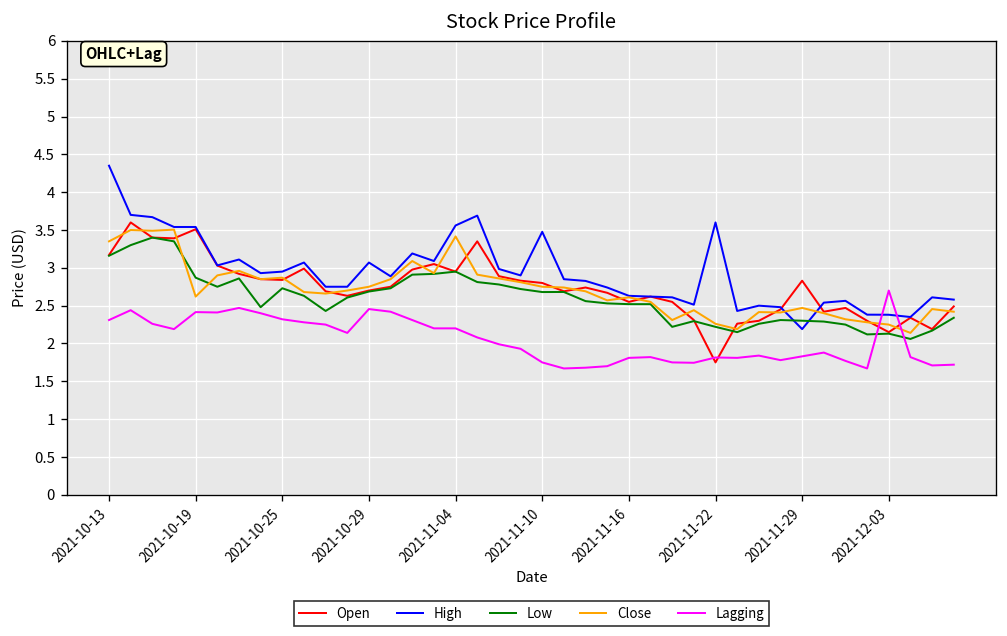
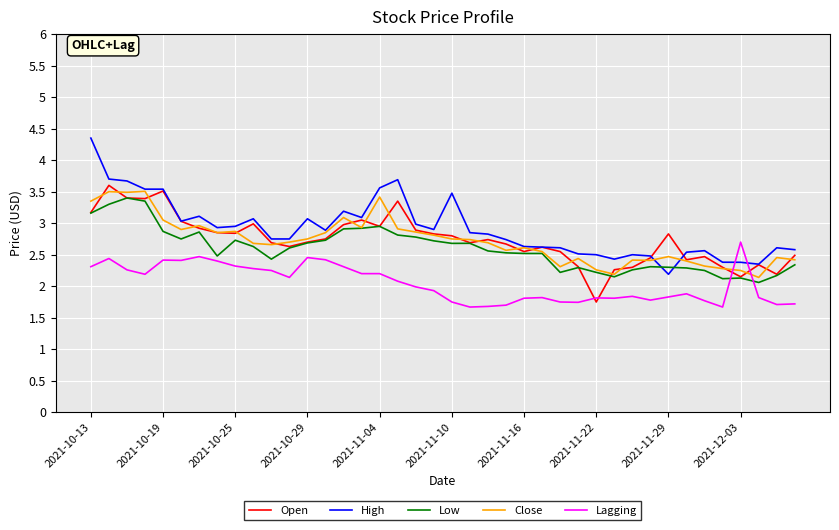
Close, 2021-10-19: 2.6 -> 3.1
High, 2021-11-22: 3.6 -> 2.5
